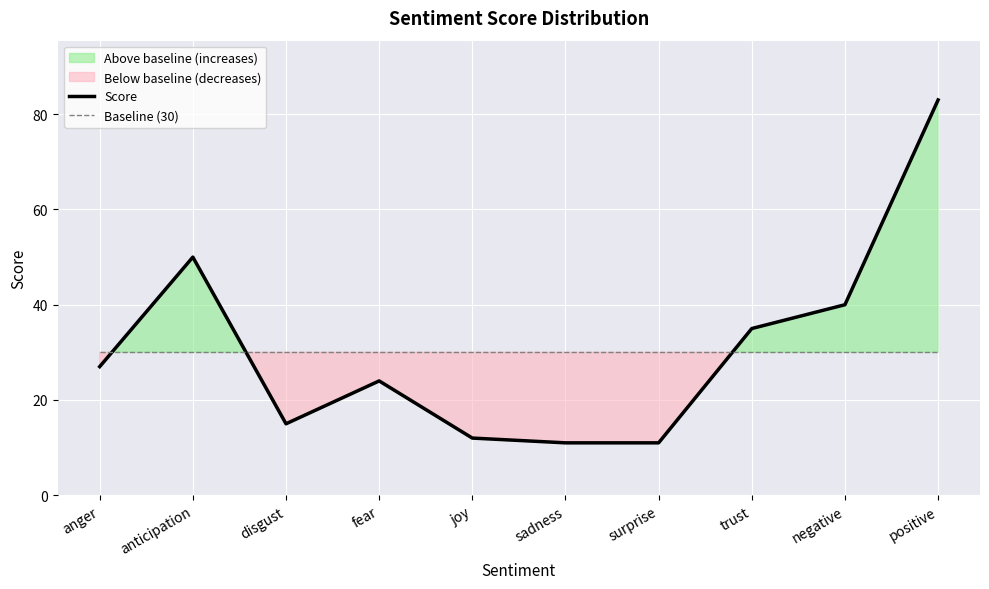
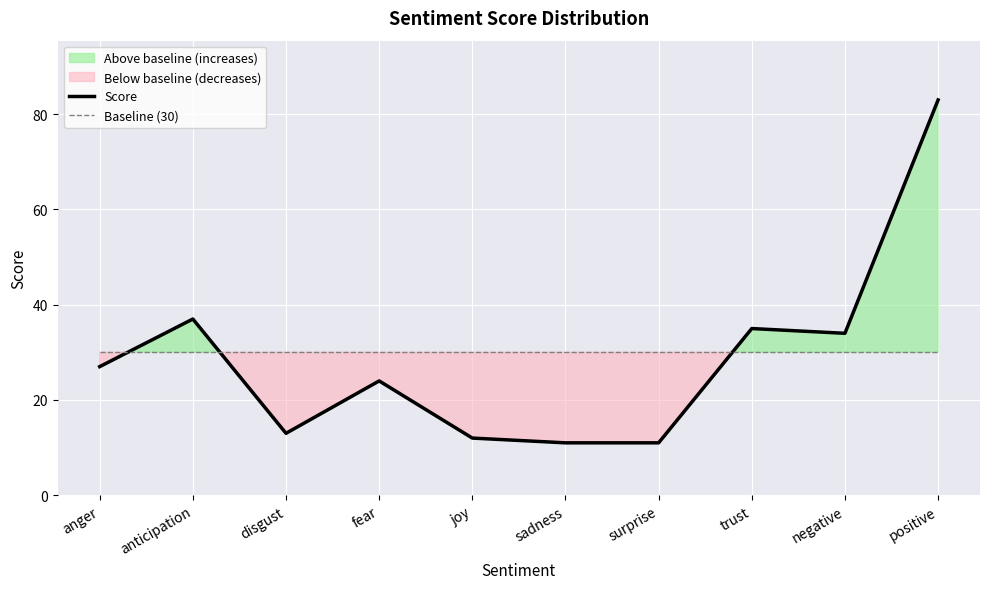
Score, anticipation: 50 -> 37
Score, disgust: 15 -> 13
Score, negative: 40 -> 34
